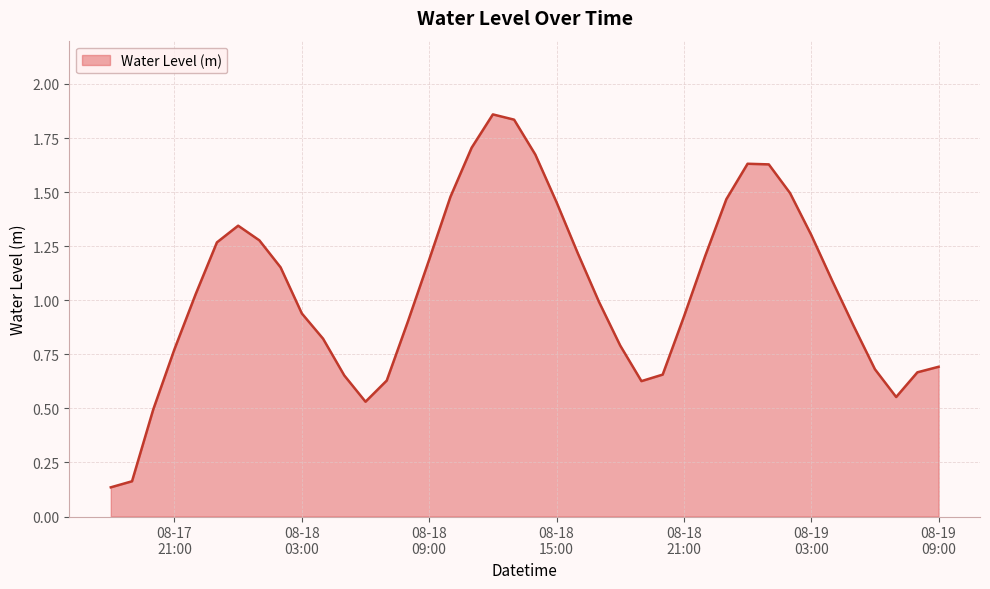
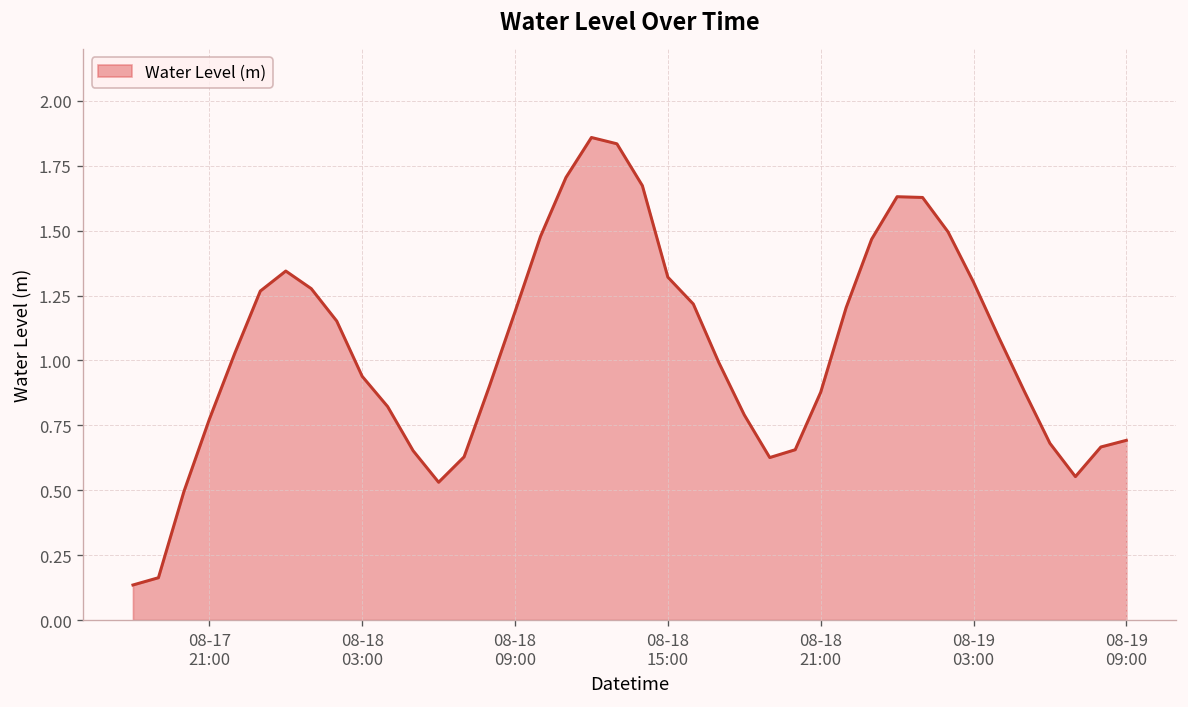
08-18 15:00: 1.45 -> 1.32
08-18 21:00: 0.92 -> 0.88
